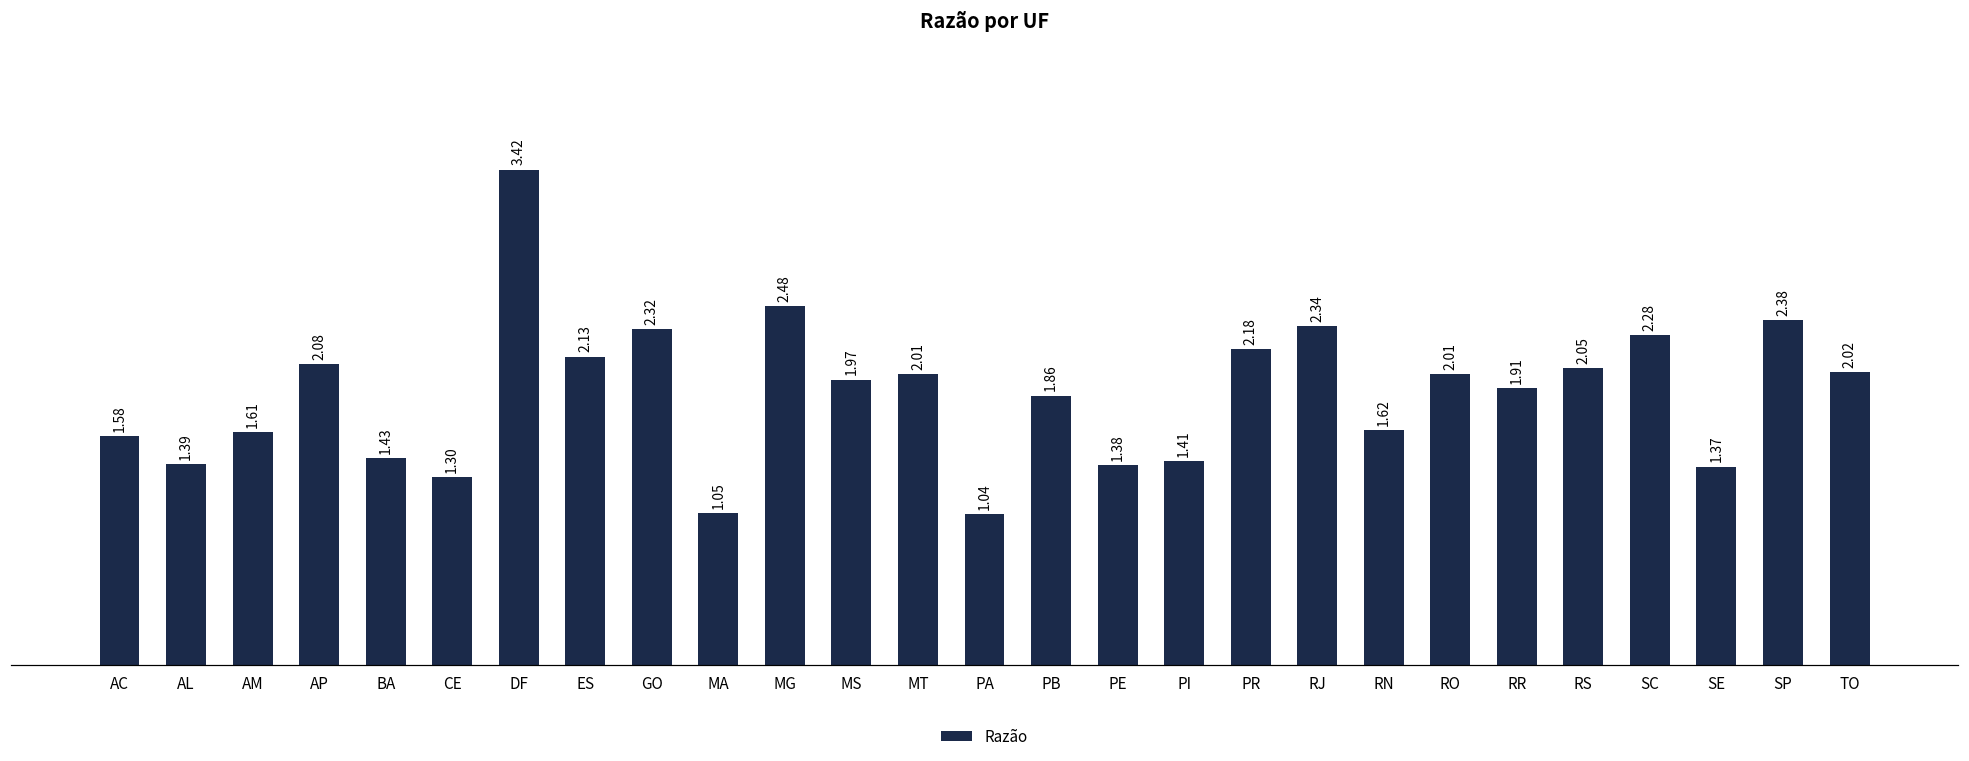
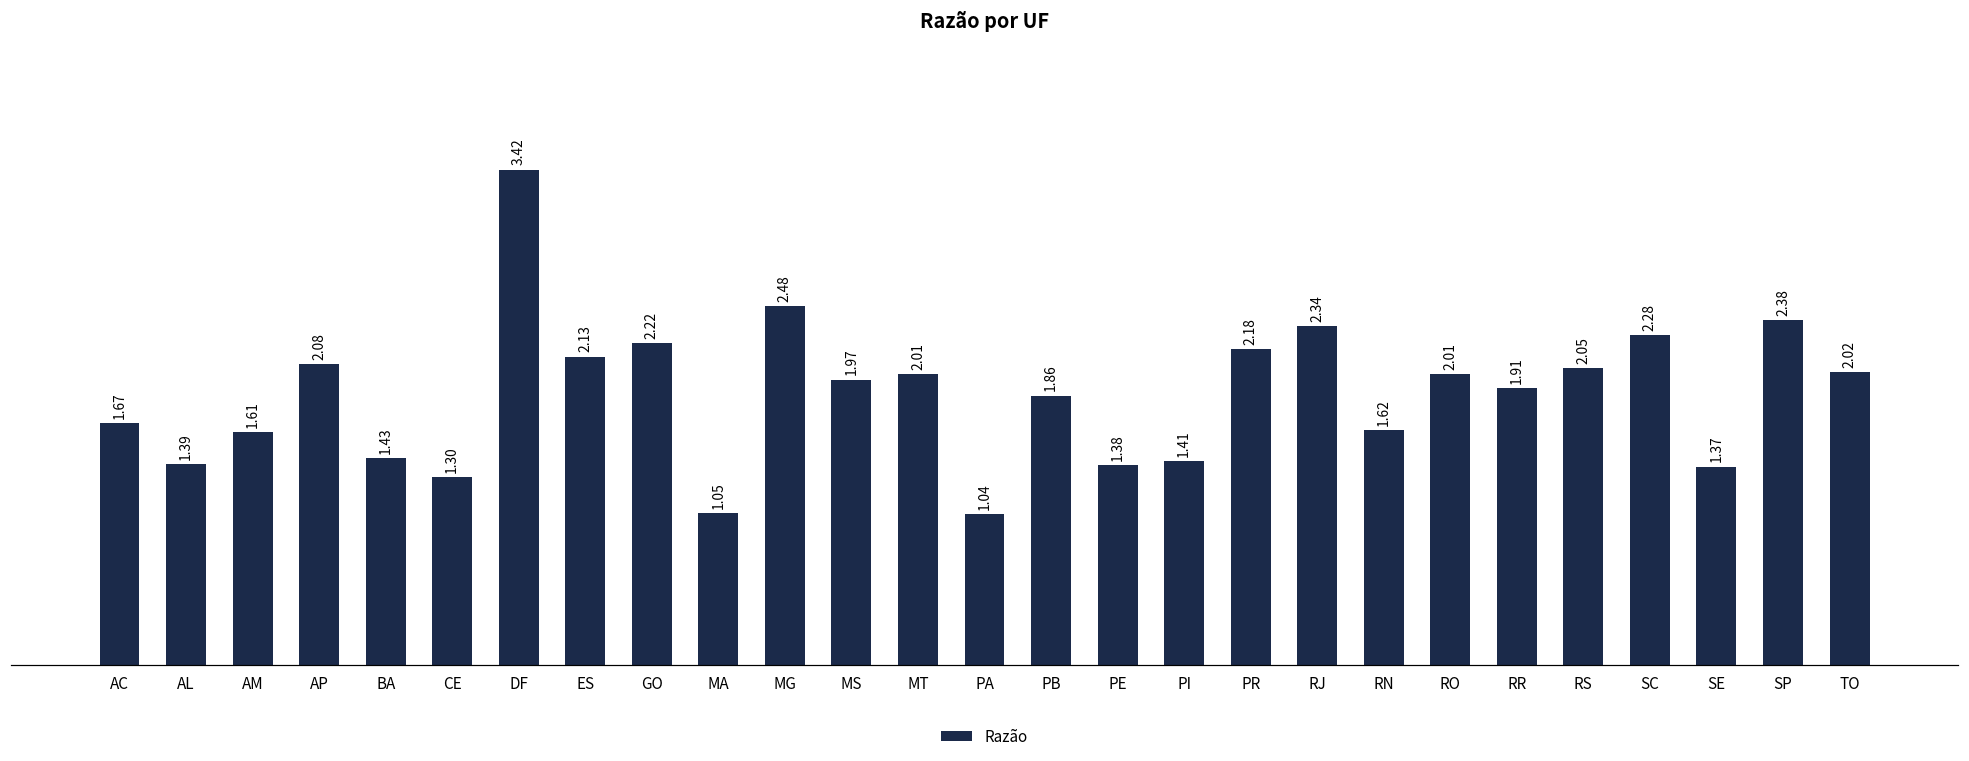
AC: 1.58 -> 1.67
GO: 2.32 -> 2.22
